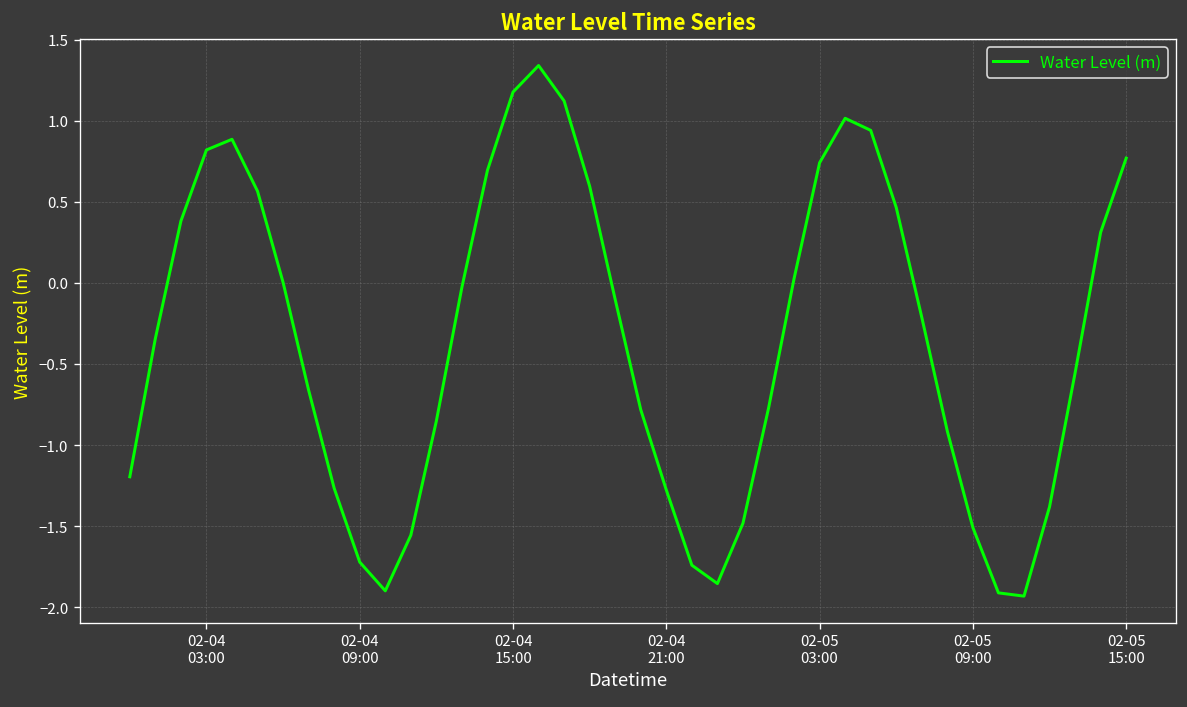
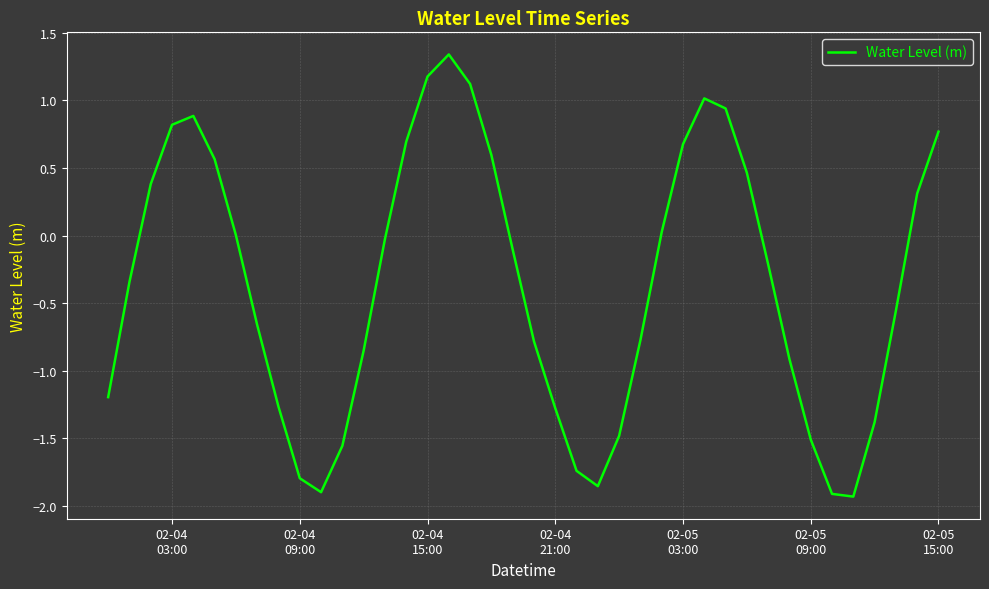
02-04 09:00: -1.72 -> -1.80
02-05 03:00: 0.74 -> 0.68
